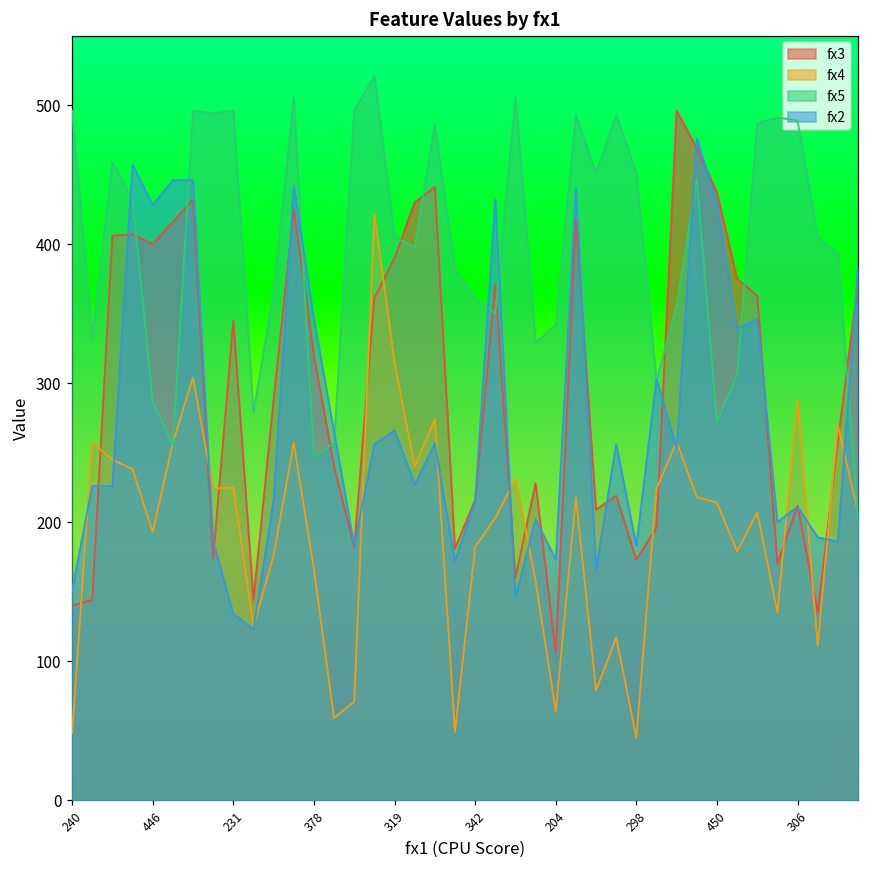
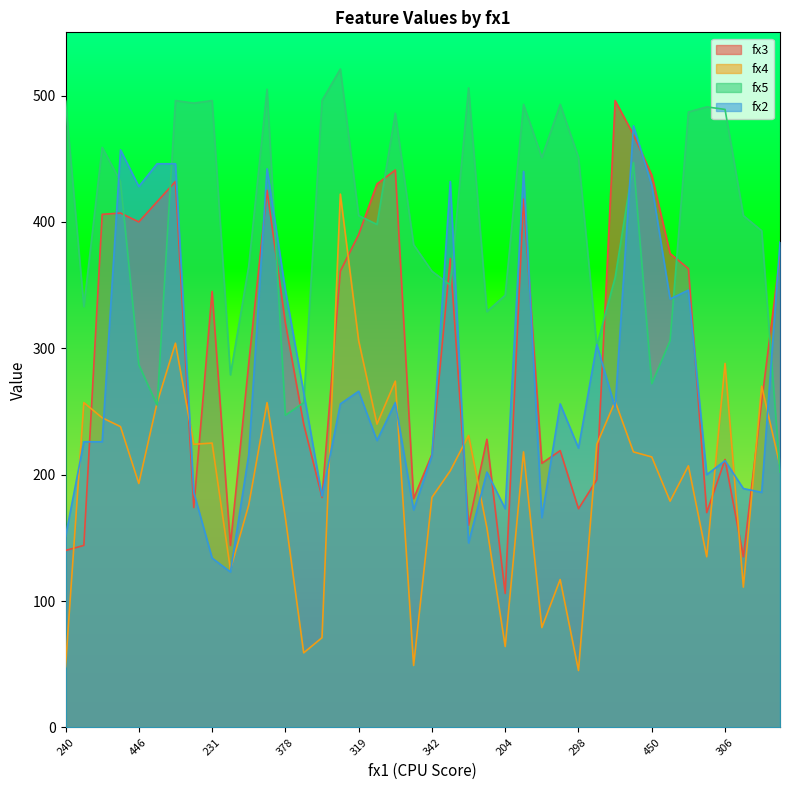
fx4, 319: 315 -> 306
fx2, 298: 183 -> 221
